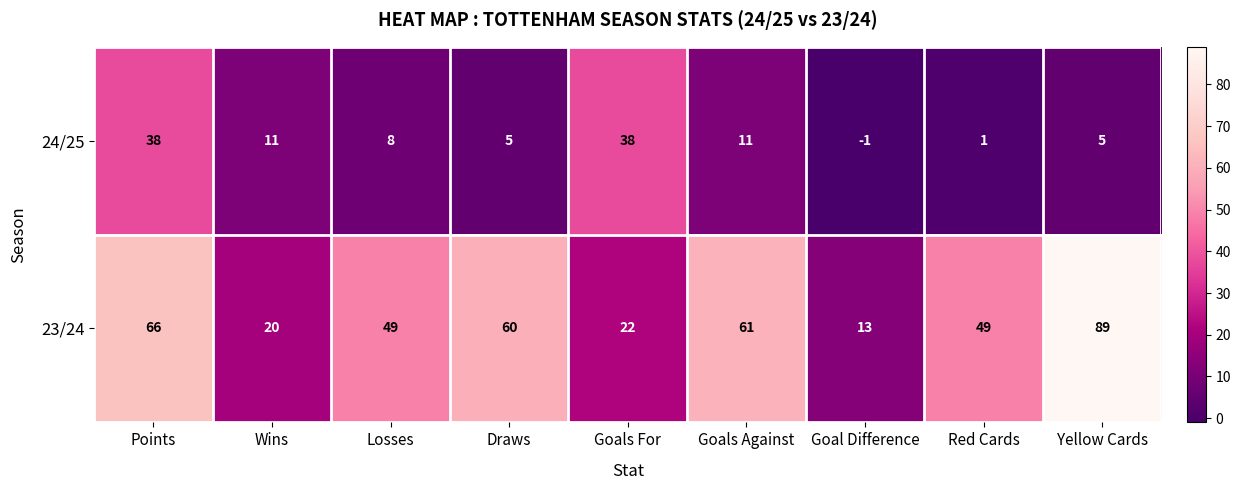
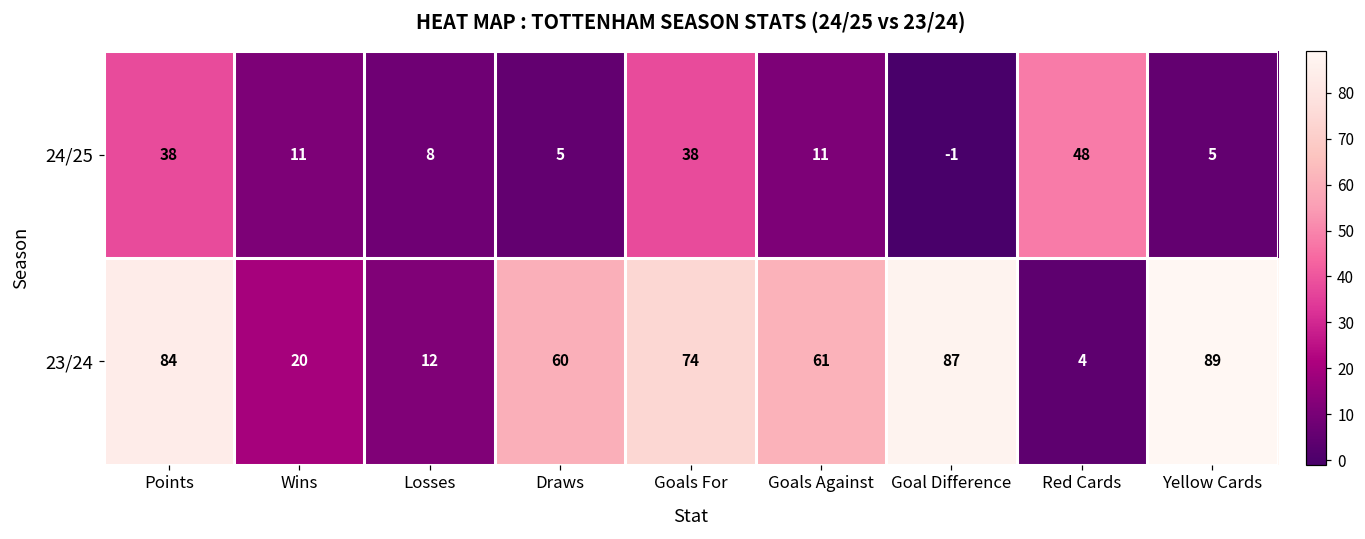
24/25, Red Cards: 1 -> 48
23/24, Points: 66 -> 84
23/24, Losses: 49 -> 12
23/24, Goals For: 22 -> 74
23/24, Goal Difference: 13 -> 87
23/24, Red Cards: 49 -> 4
